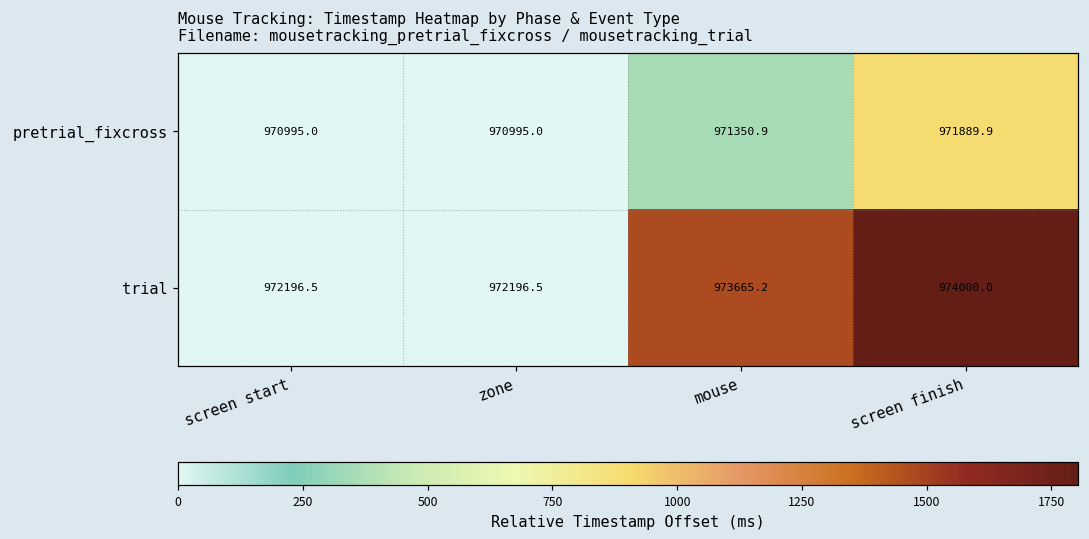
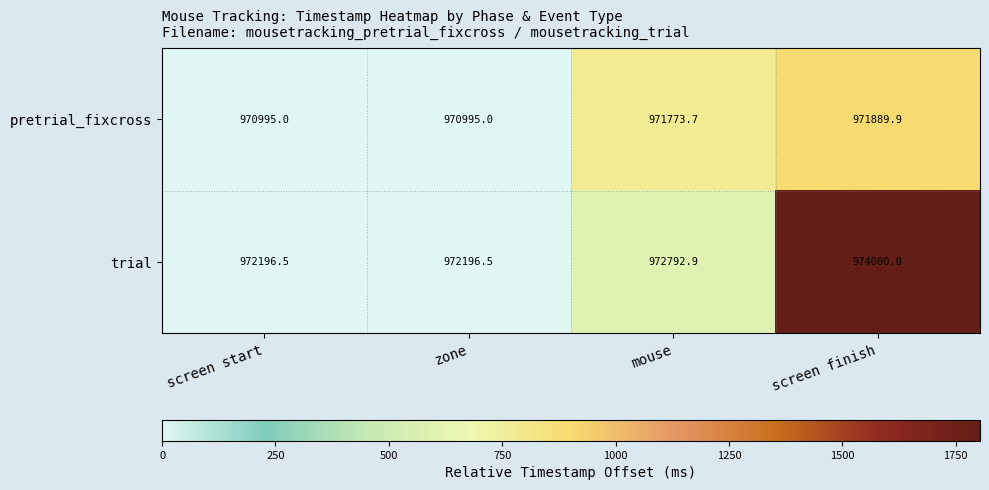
pretrial_fixcross, mouse: 971350.9 -> 971773.7
trial, mouse: 973665.2 -> 972792.9
